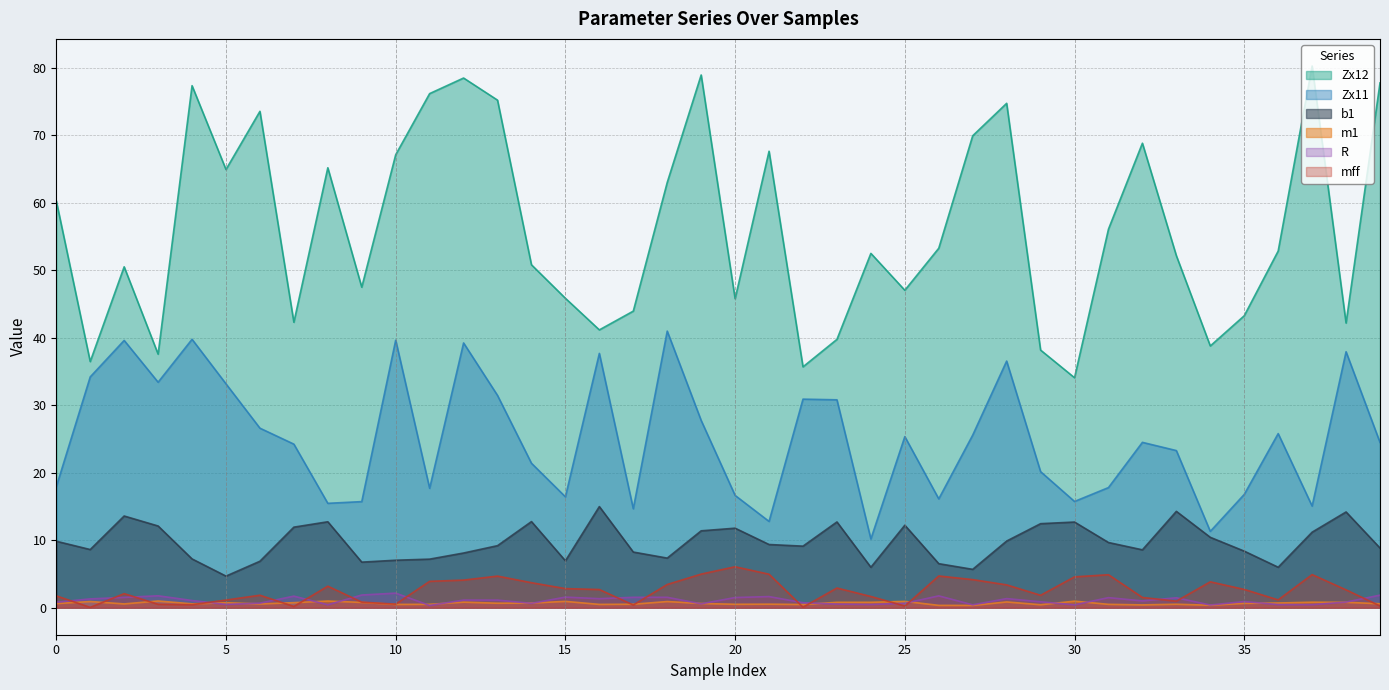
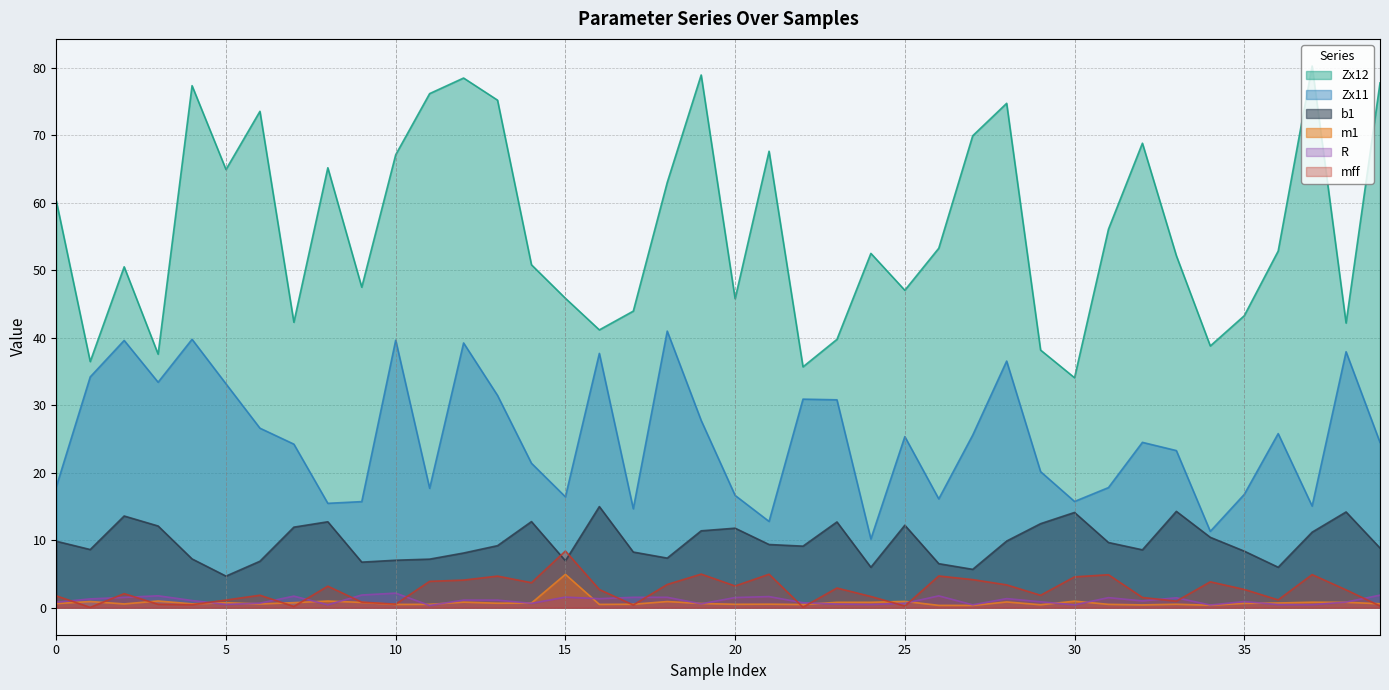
m1, 15: 1 -> 5
mff, 15: 3 -> 8
mff, 20: 6 -> 3
b1, 30: 13 -> 14
